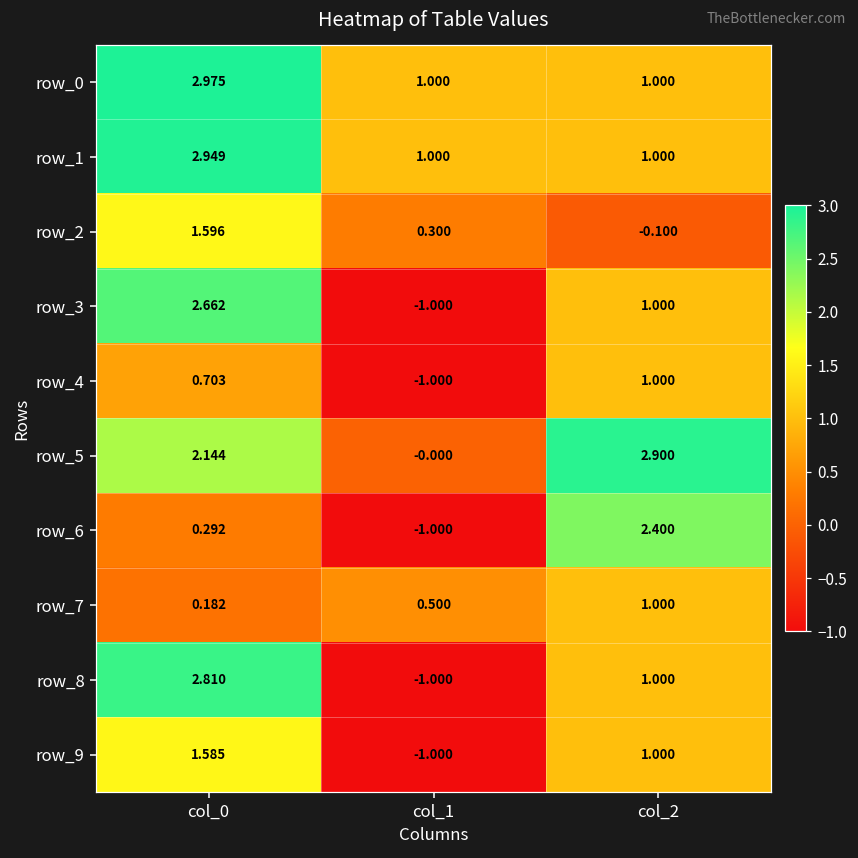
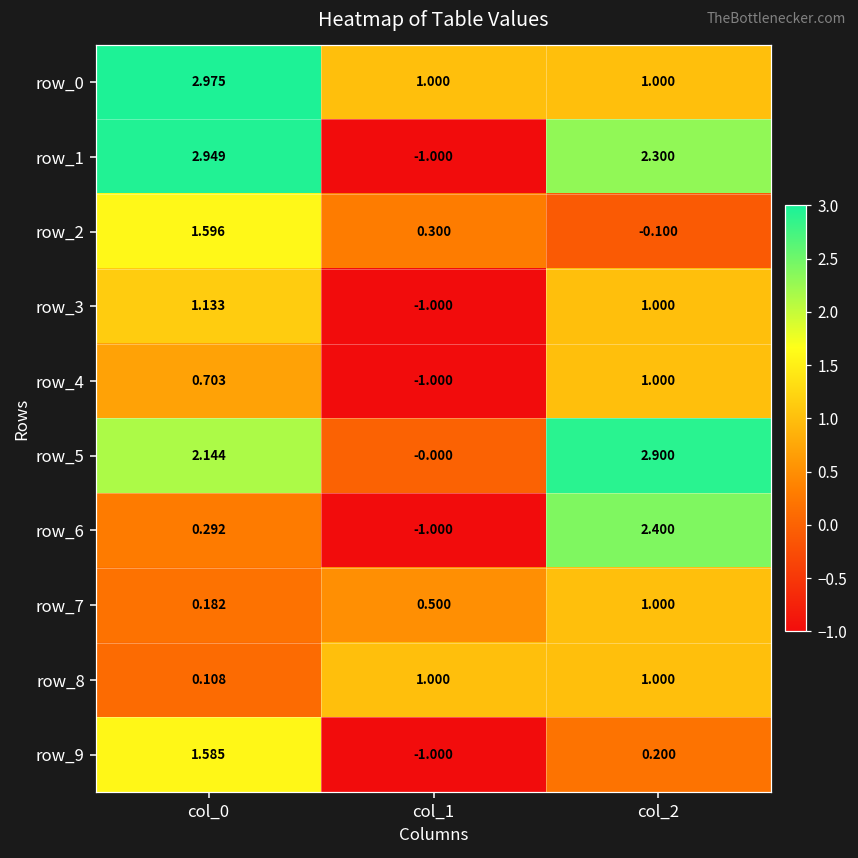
row_1, col_1: 1.000 -> -1.000
row_1, col_2: 1.000 -> 2.300
row_3, col_0: 2.662 -> 1.133
row_8, col_0: 2.810 -> 0.108
row_8, col_1: -1.000 -> 1.000
row_9, col_2: 1.000 -> 0.200
